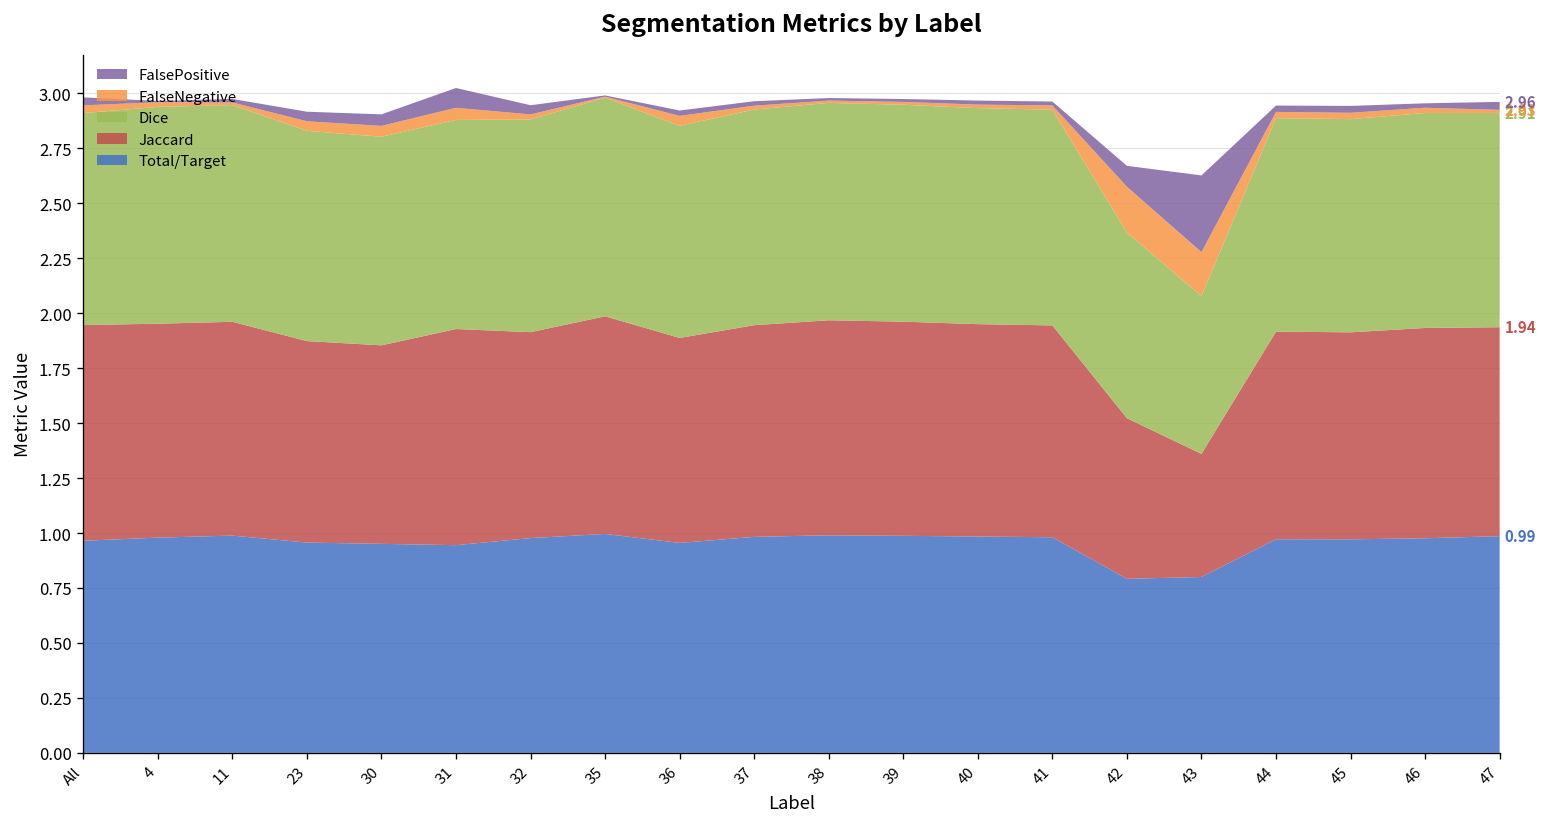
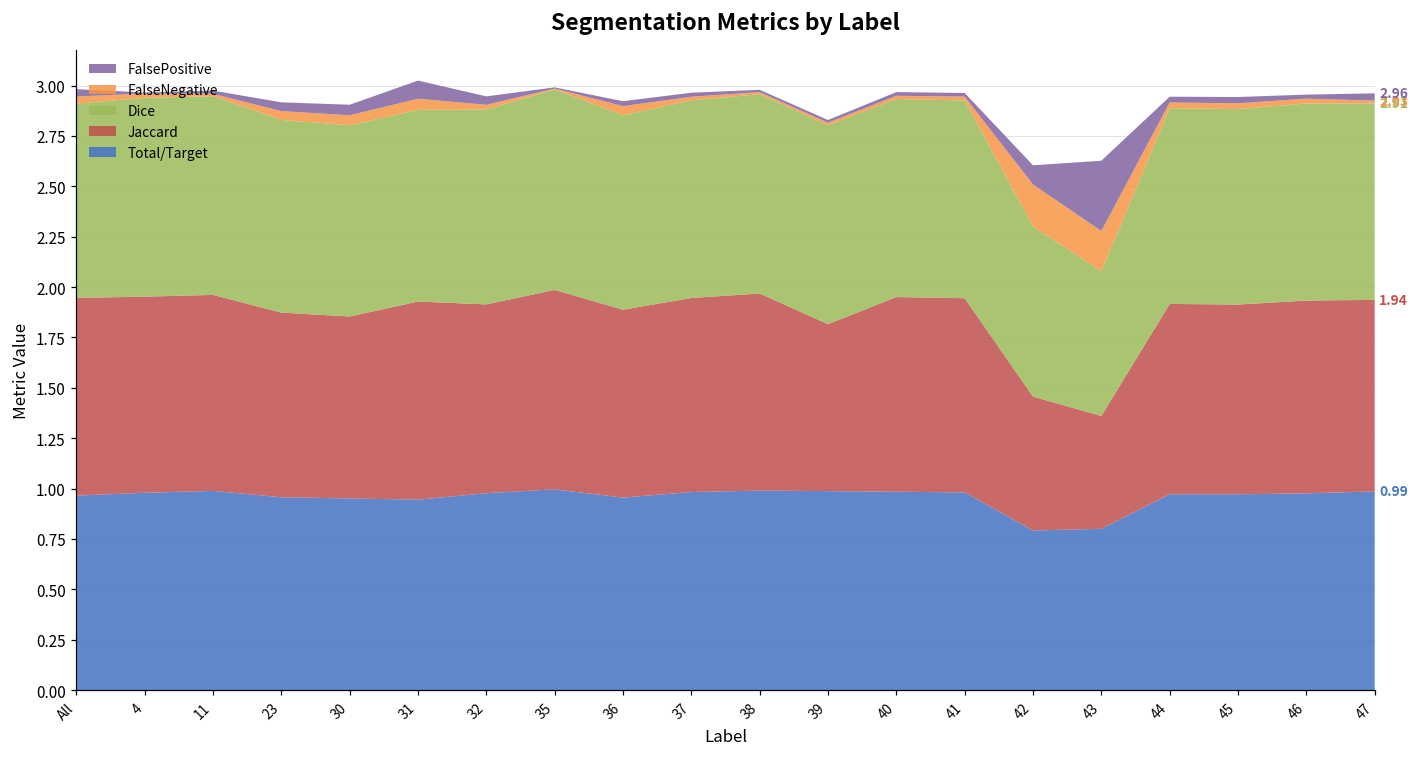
Jaccard, 39: 0.97 -> 0.83
Jaccard, 42: 0.73 -> 0.66
